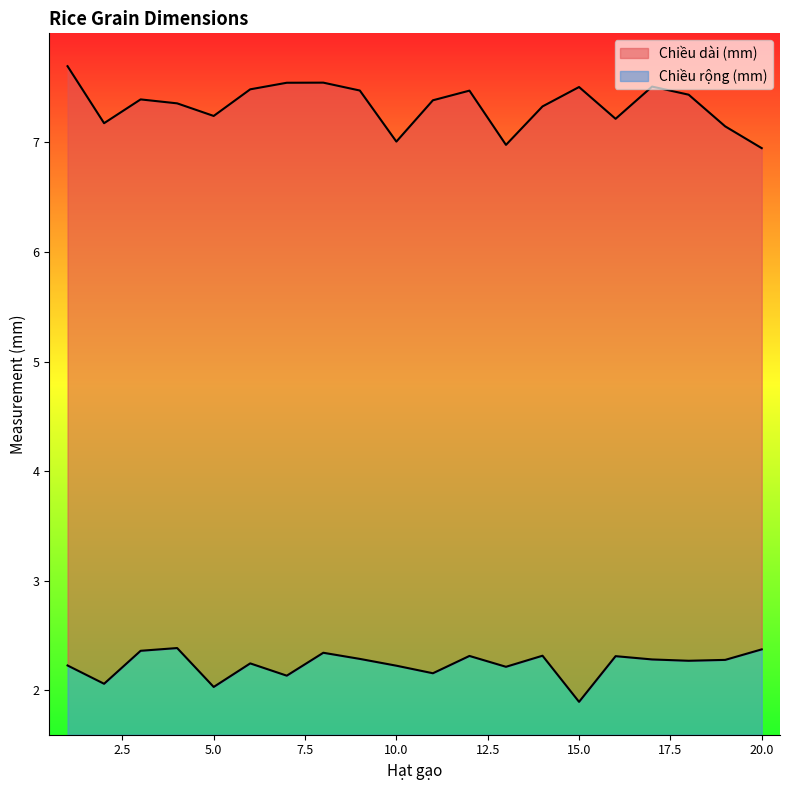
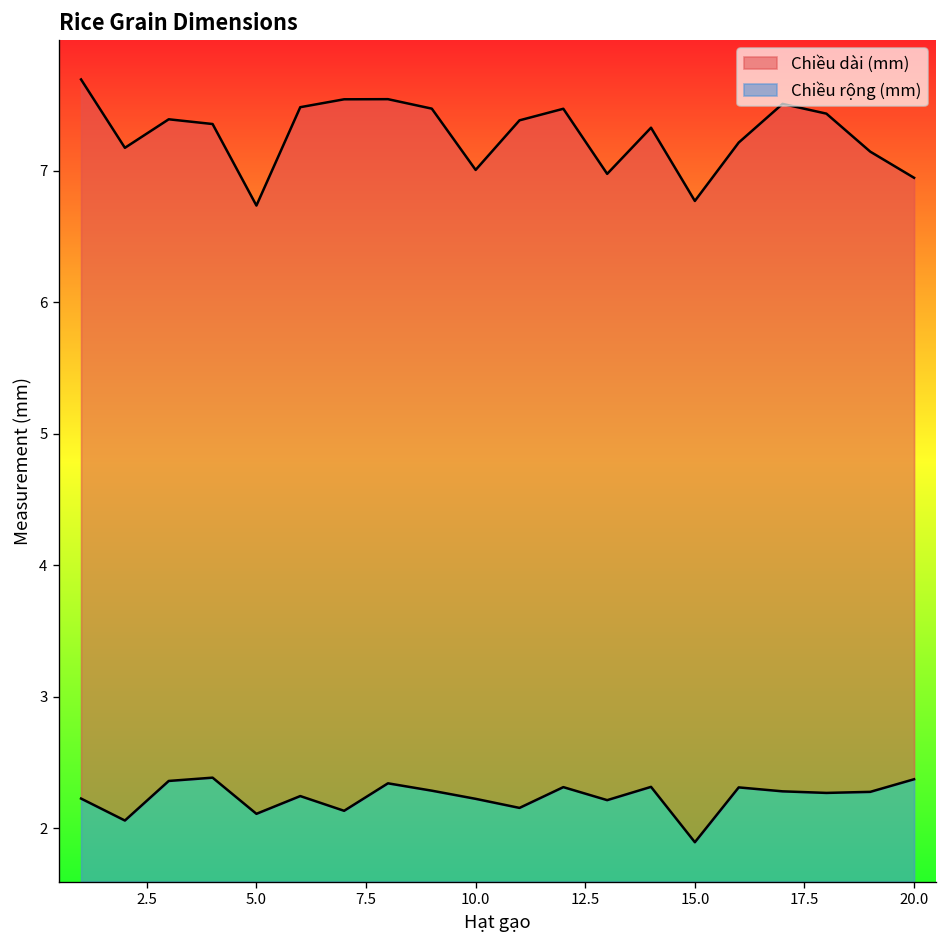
Chiều dài (mm), 5.0: 7.24 -> 6.74
Chiều rộng (mm), 5.0: 2.03 -> 2.11
Chiều dài (mm), 15.0: 7.51 -> 6.77
